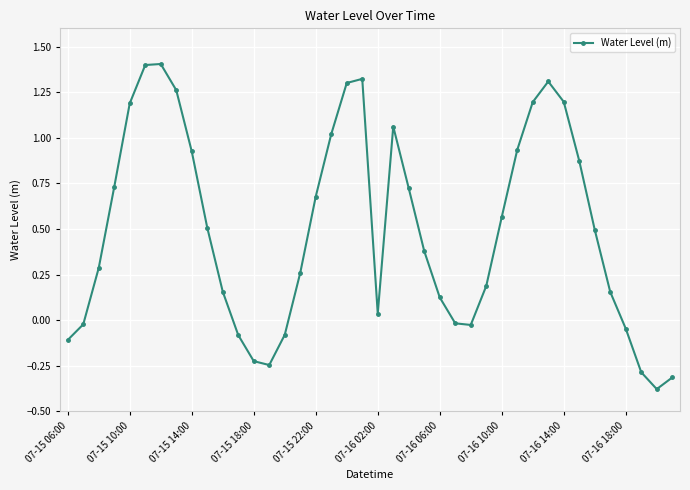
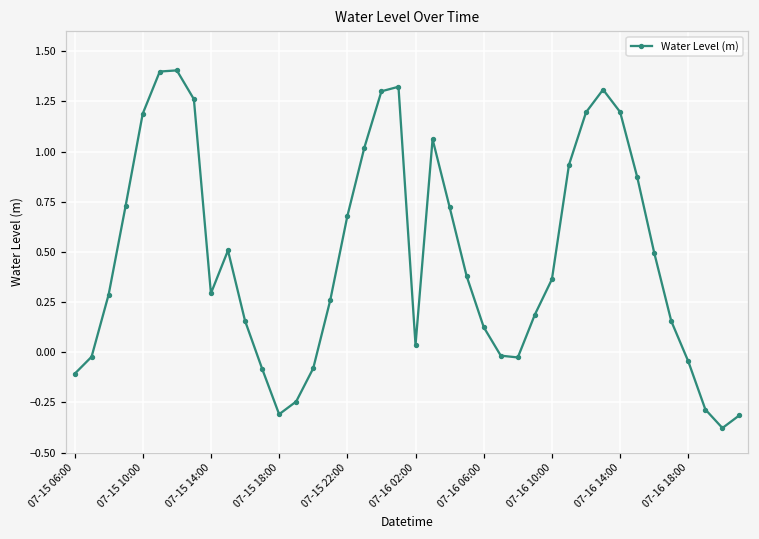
07-15 14:00: 0.93 -> 0.29
07-15 18:00: -0.22 -> -0.31
07-16 10:00: 0.57 -> 0.36
